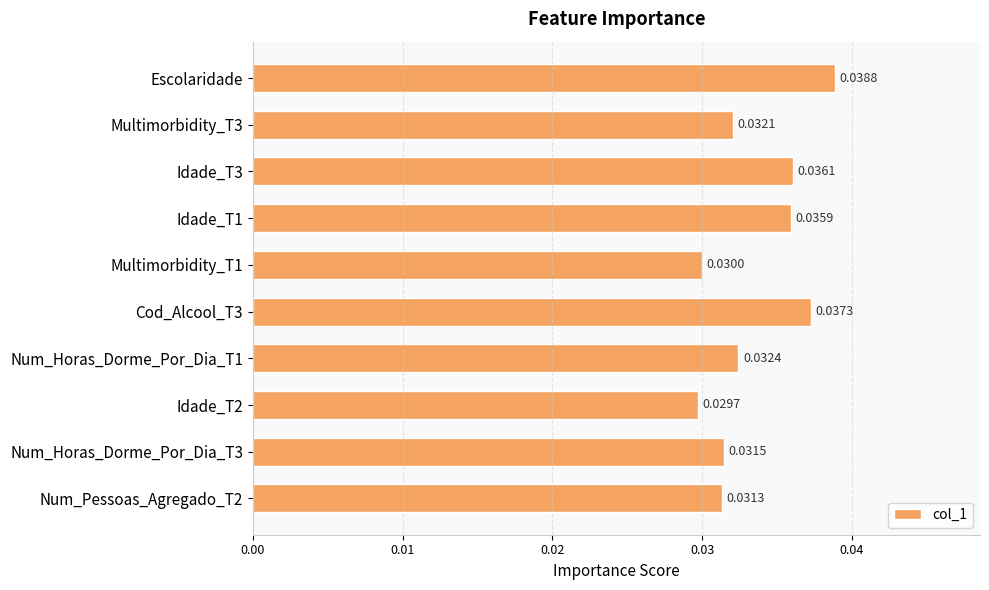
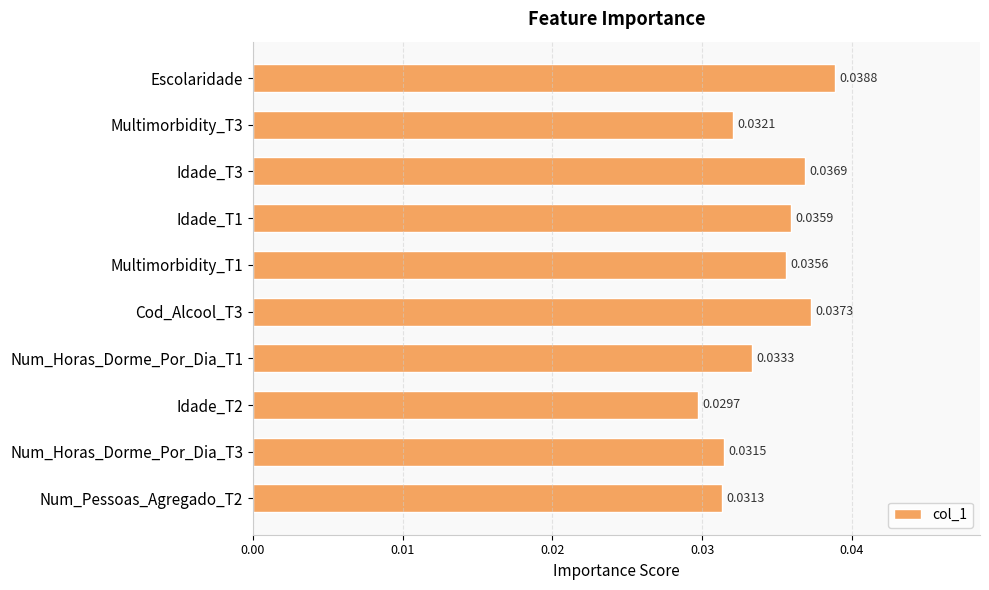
Idade_T3: 0.0361 -> 0.0369
Multimorbidity_T1: 0.0300 -> 0.0356
Num_Horas_Dorme_Por_Dia_T1: 0.0324 -> 0.0333
